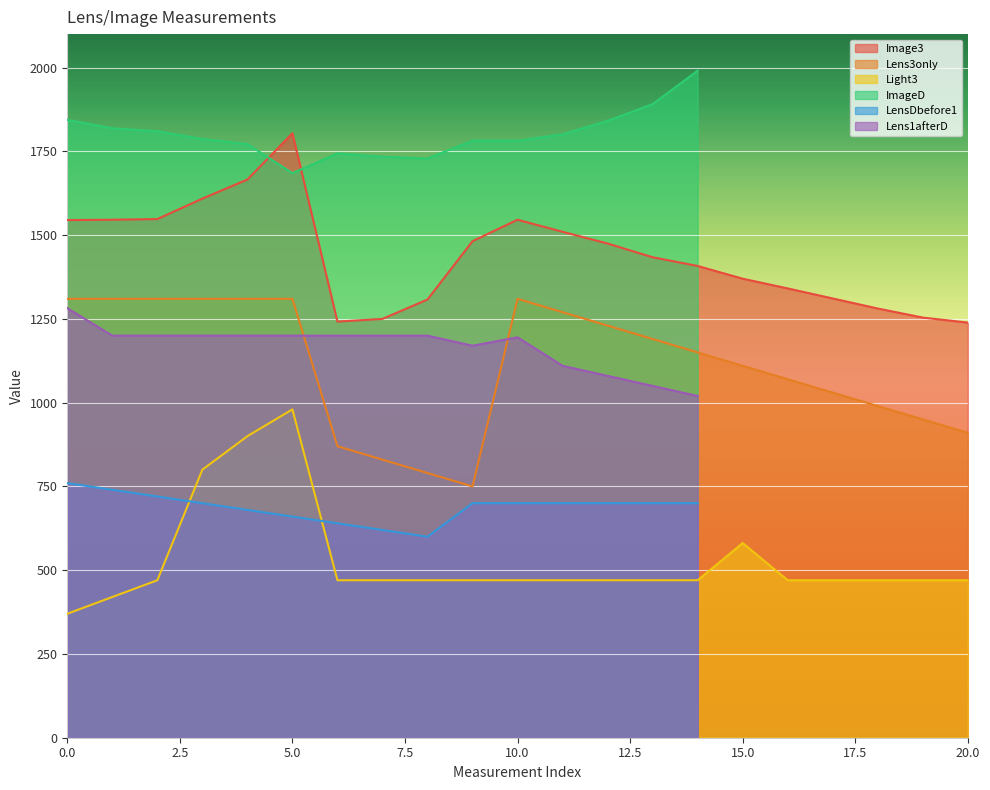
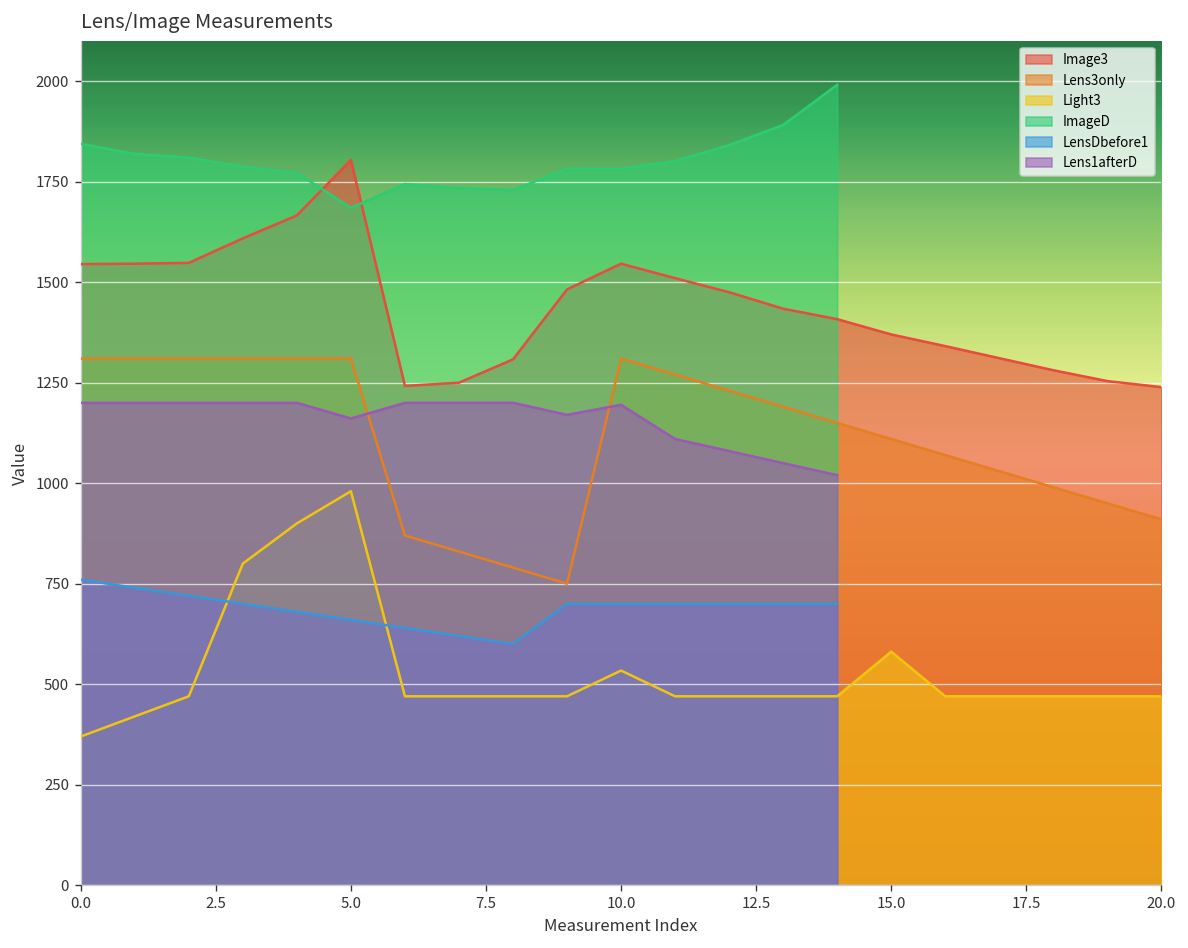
Lens1afterD, 0.0: 1280 -> 1200
Lens1afterD, 5.0: 1200 -> 1160
Light3, 10.0: 470 -> 530
